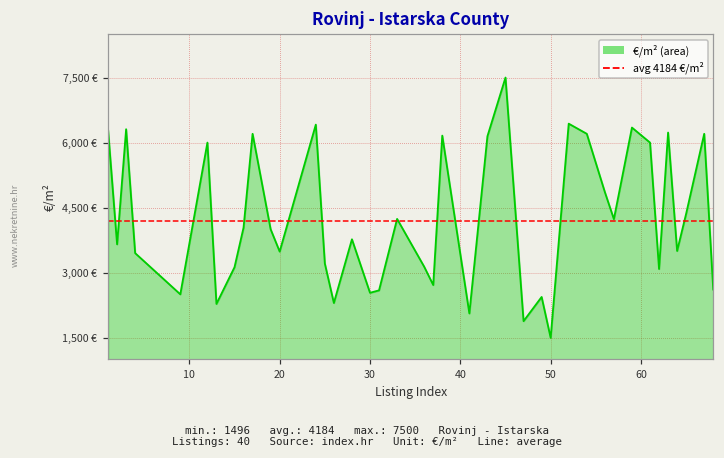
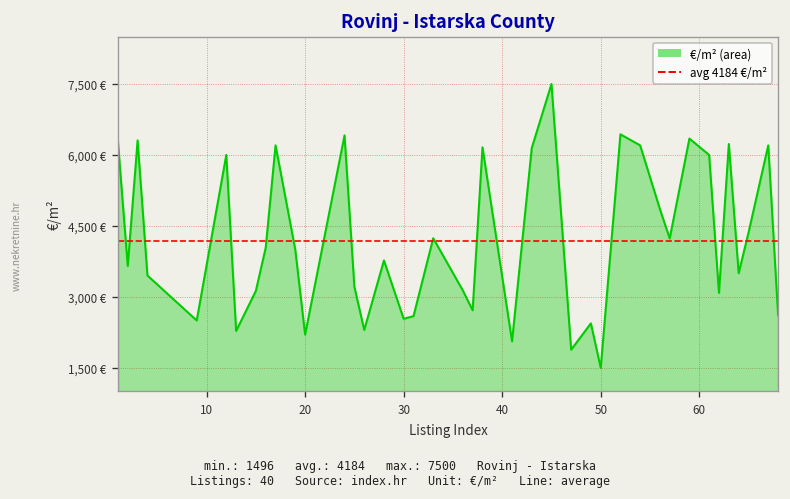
20: 3,500 € -> 2,200 €
